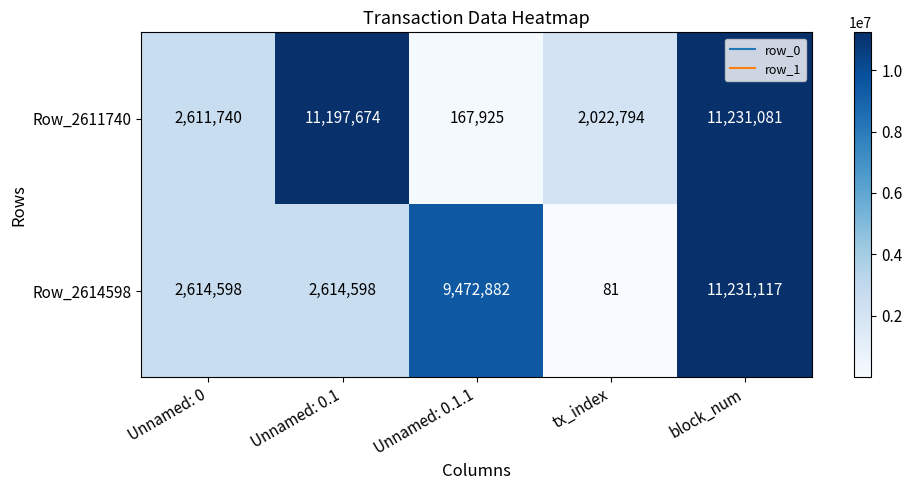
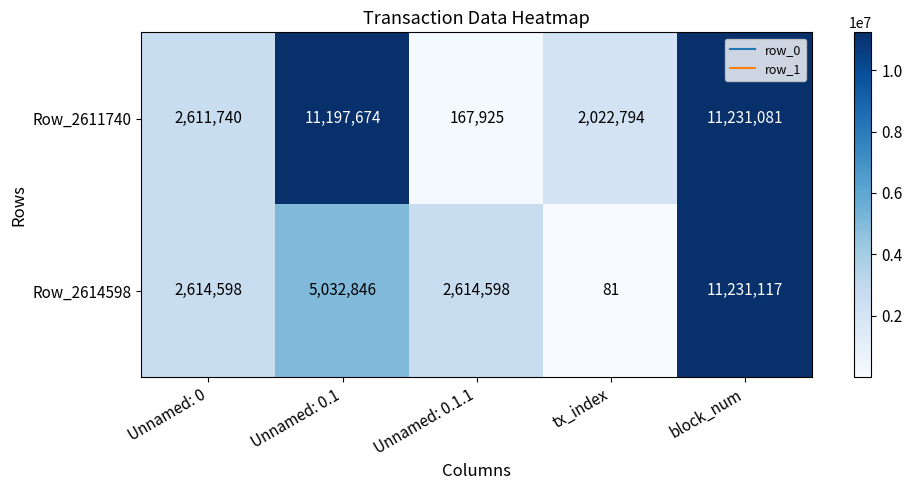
Row_2614598, Unnamed: 0.1: 2,614,598 -> 5,032,846
Row_2614598, Unnamed: 0.1.1: 9,472,882 -> 2,614,598
